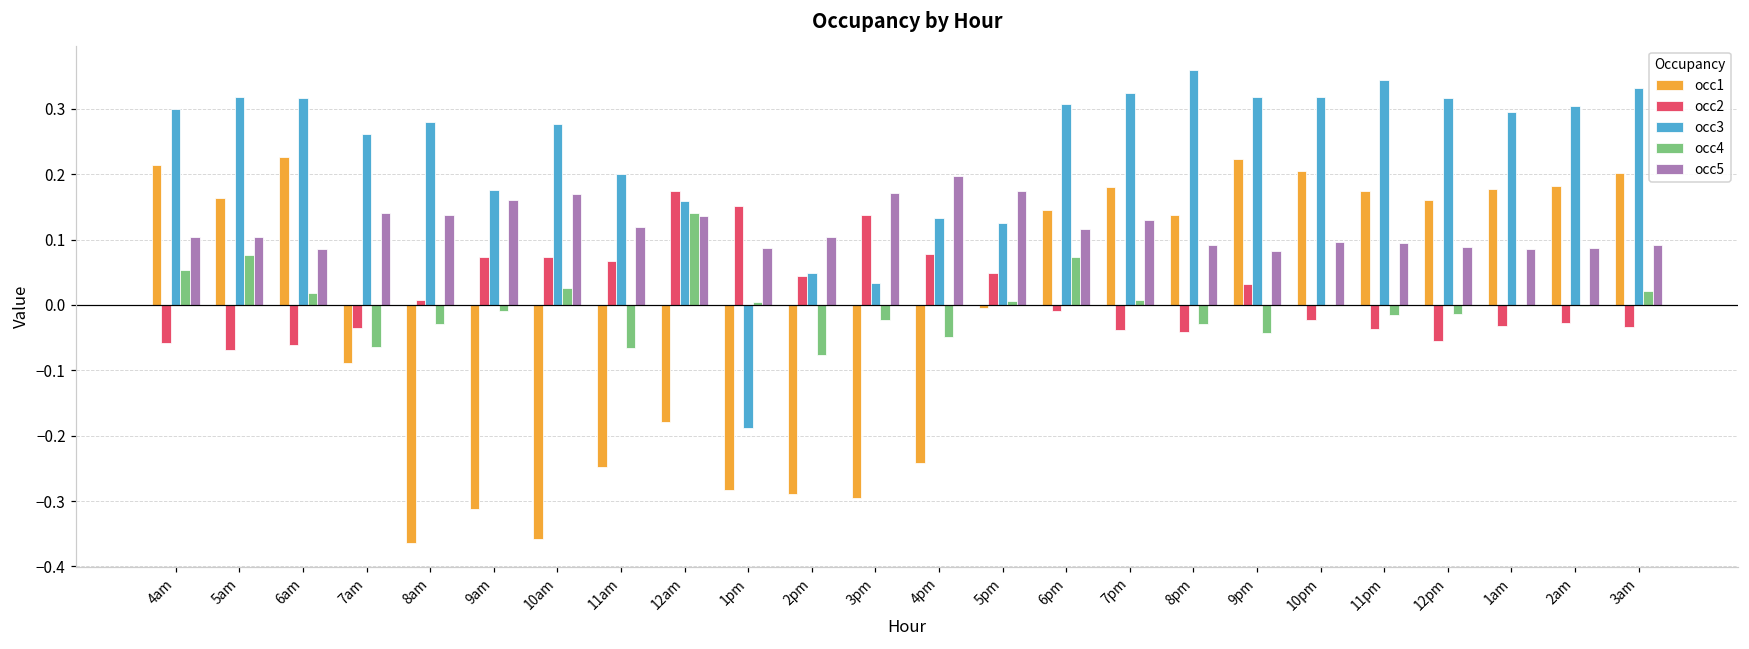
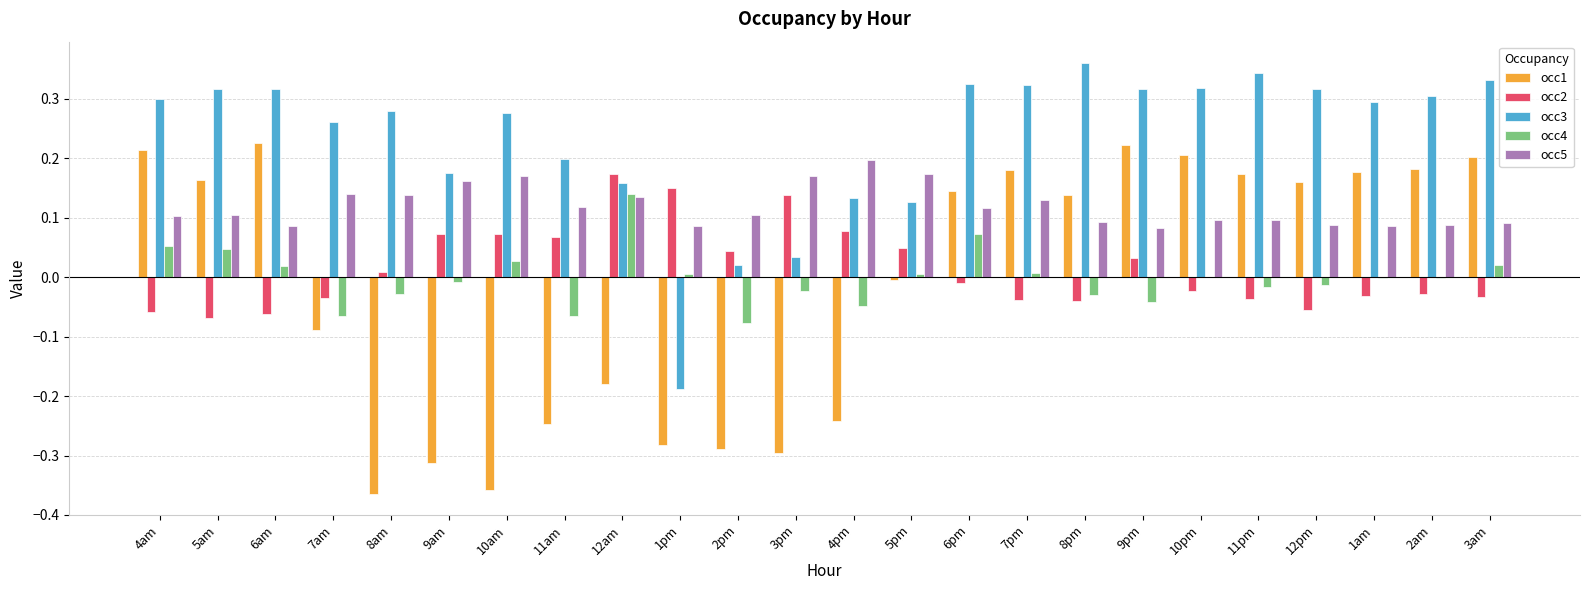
occ4, 5am: 0.08 -> 0.05
occ3, 2pm: 0.05 -> 0.02
occ3, 6pm: 0.31 -> 0.32
